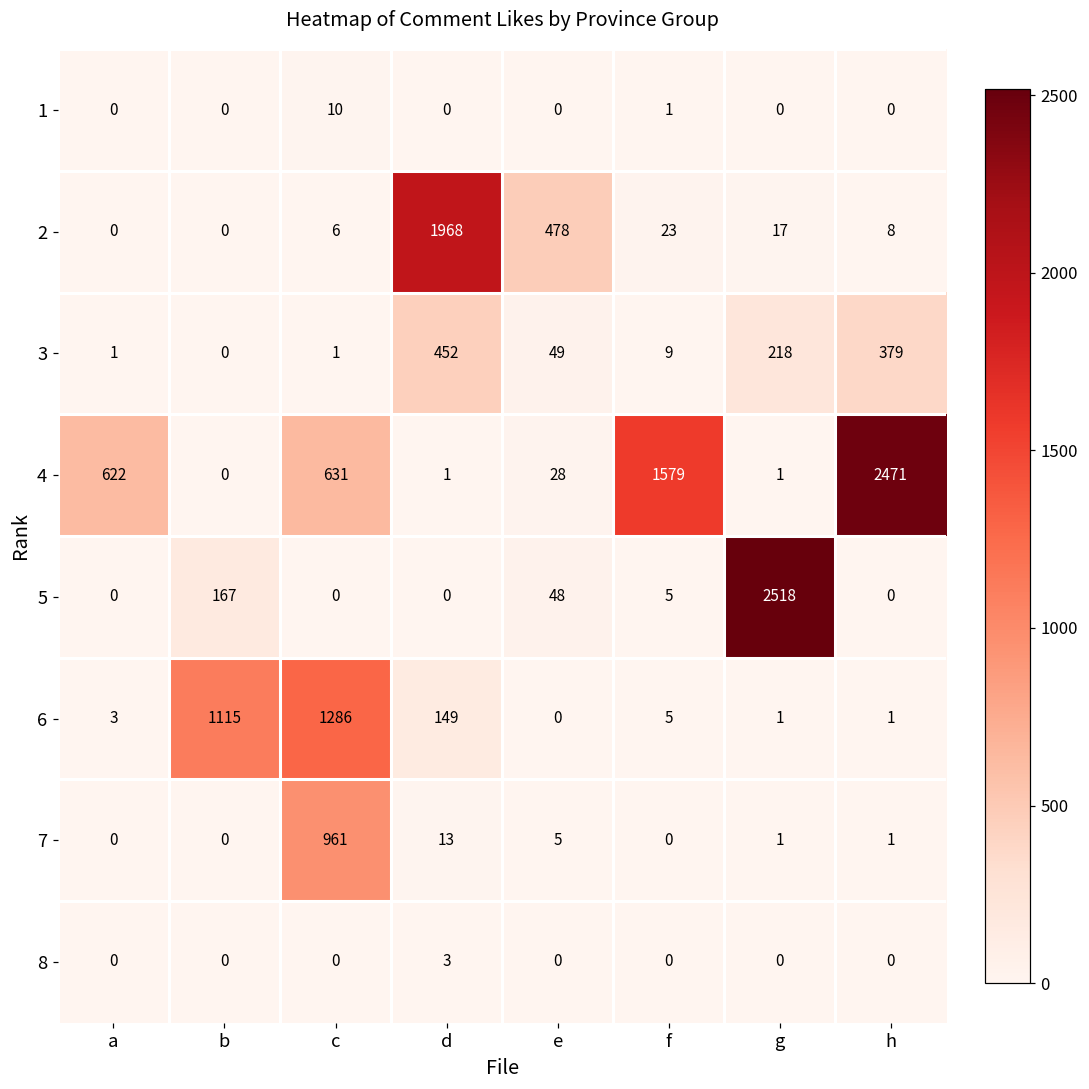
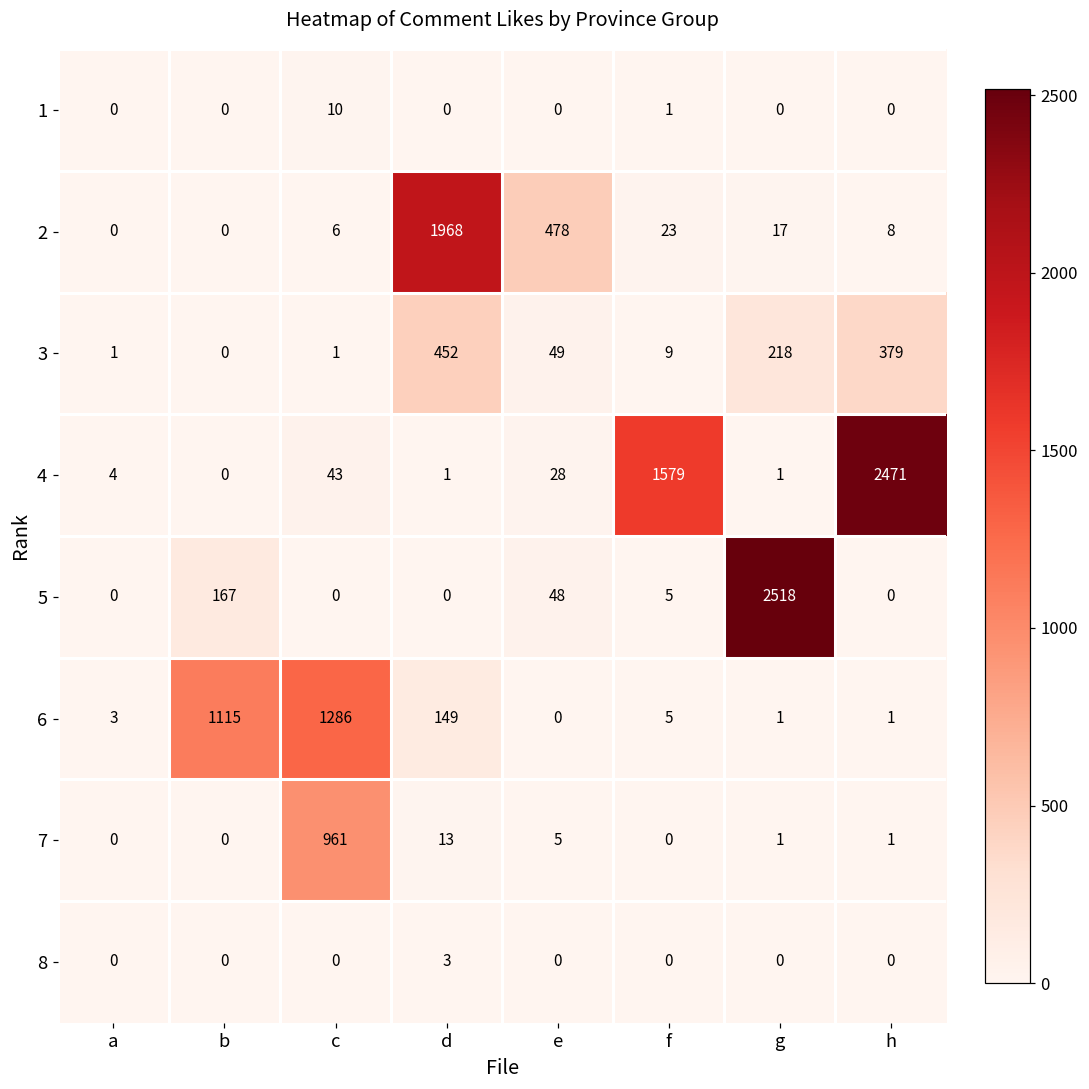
4, a: 622 -> 4
4, c: 631 -> 43
